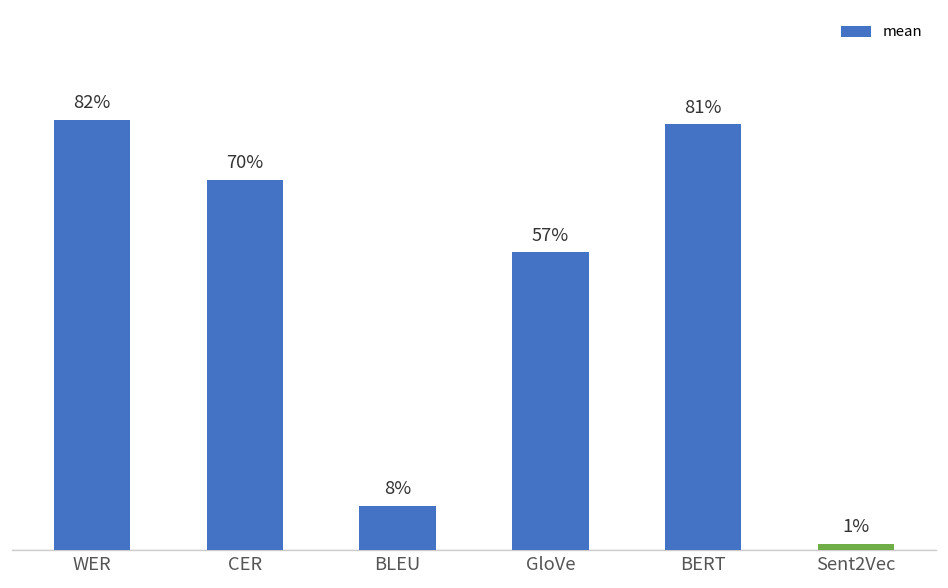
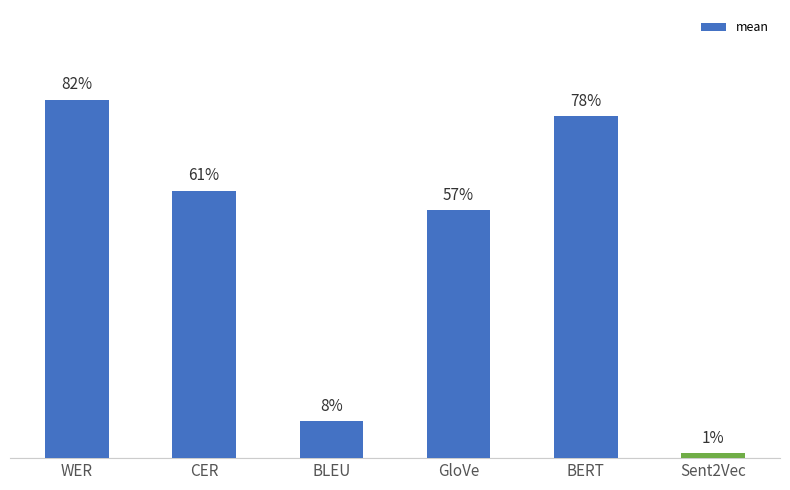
CER: 70% -> 61%
BERT: 81% -> 78%
